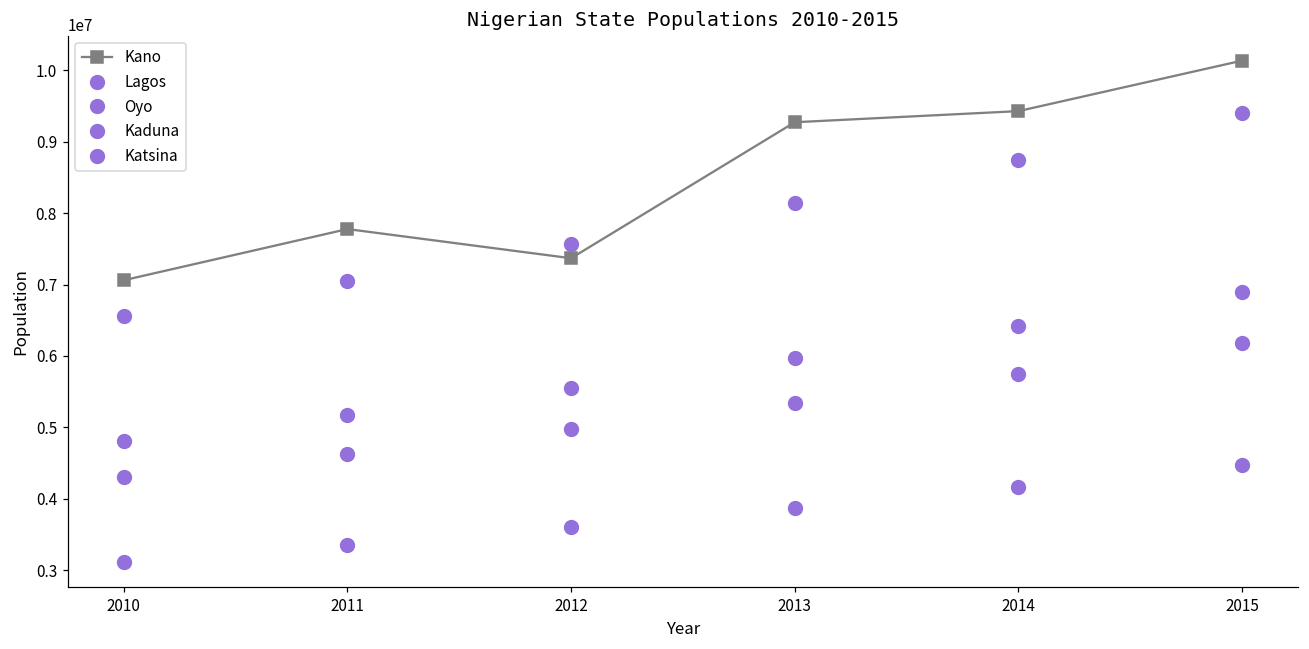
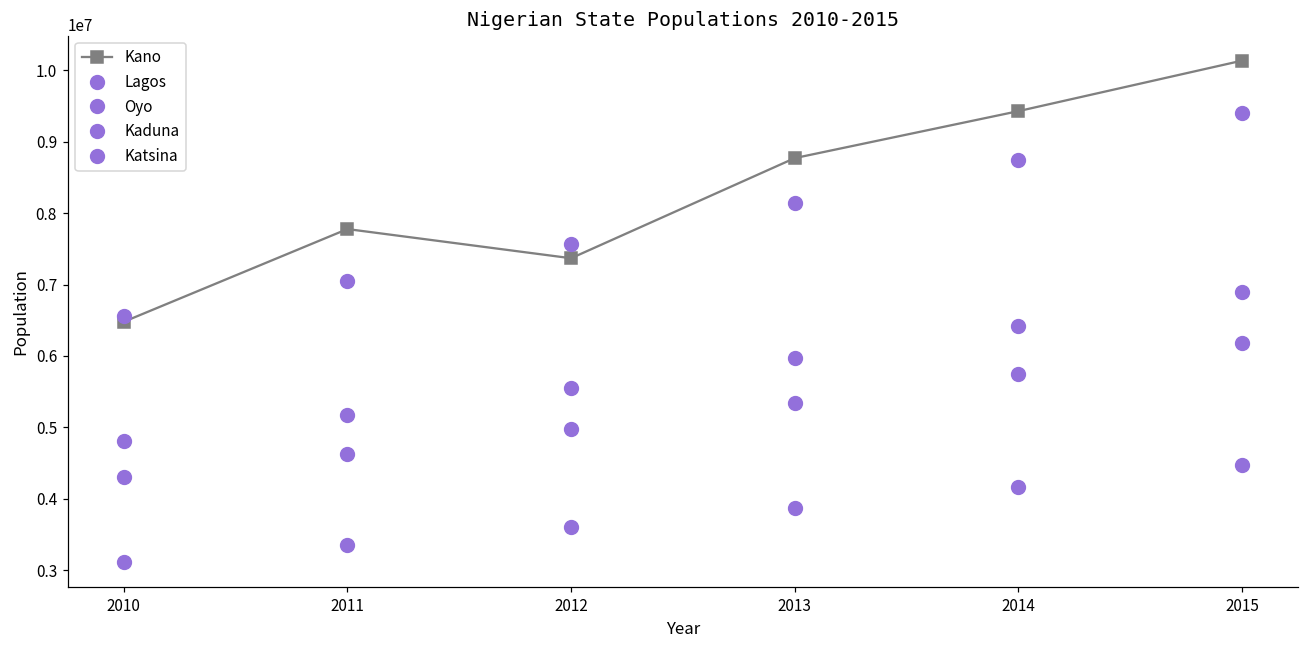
Kano, 2010: 7100000 -> 6500000
Kano, 2013: 9300000 -> 8800000
